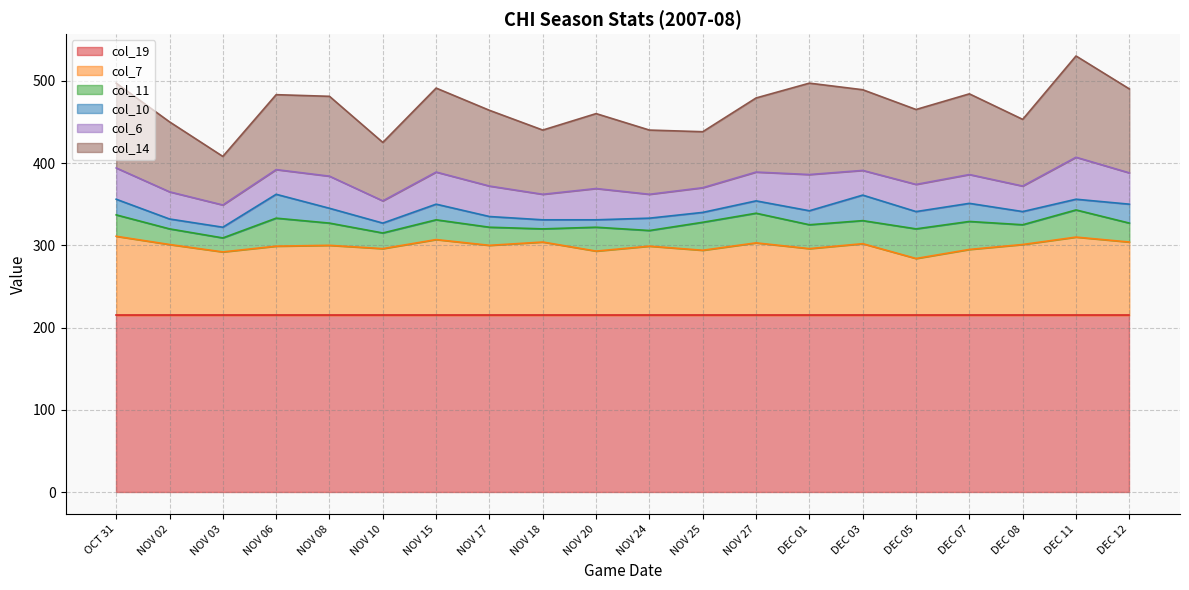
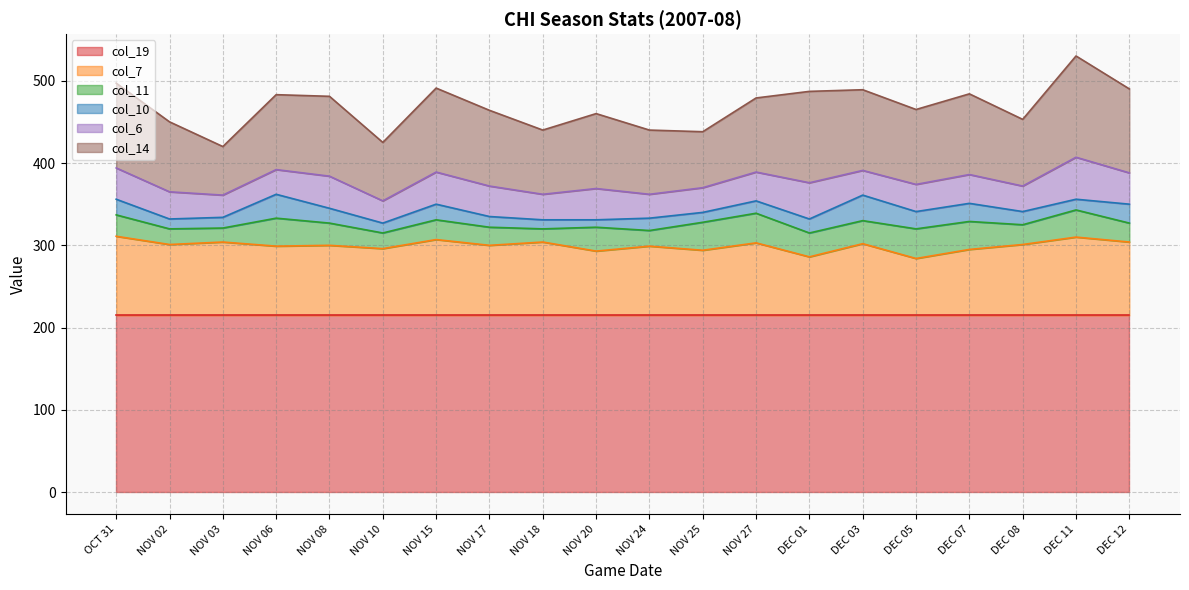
col_7, NOV 03: 290 -> 300
col_7, DEC 01: 300 -> 290
